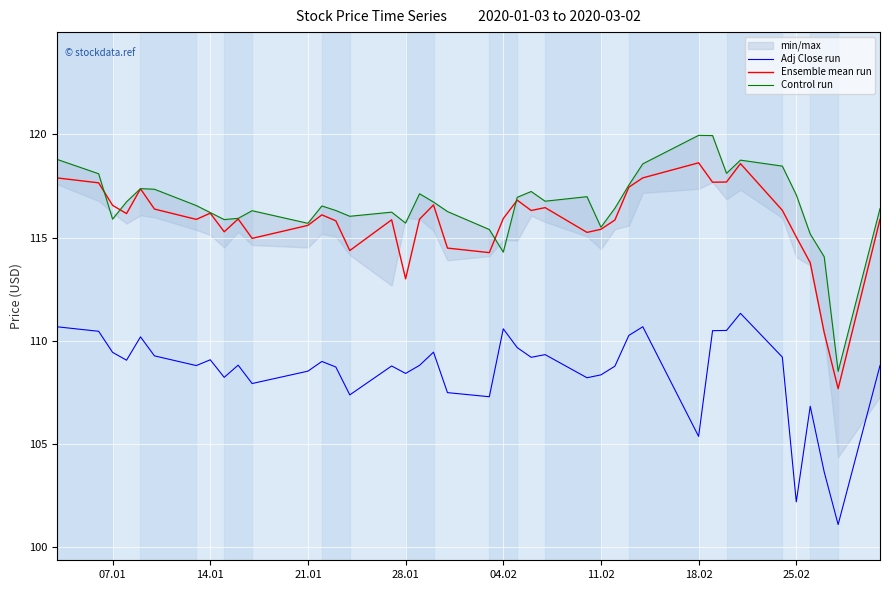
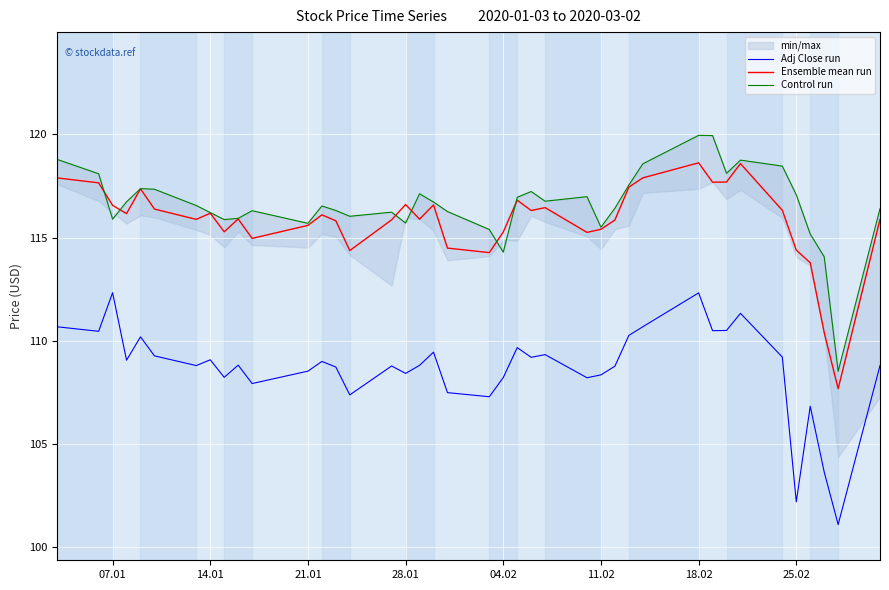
Adj Close run, 07.01: 109.4 -> 112.3
Ensemble mean run, 28.01: 113.0 -> 116.6
Adj Close run, 04.02: 110.6 -> 108.2
Ensemble mean run, 04.02: 115.9 -> 115.3
Adj Close run, 18.02: 105.4 -> 112.3
Ensemble mean run, 25.02: 115.0 -> 114.4
